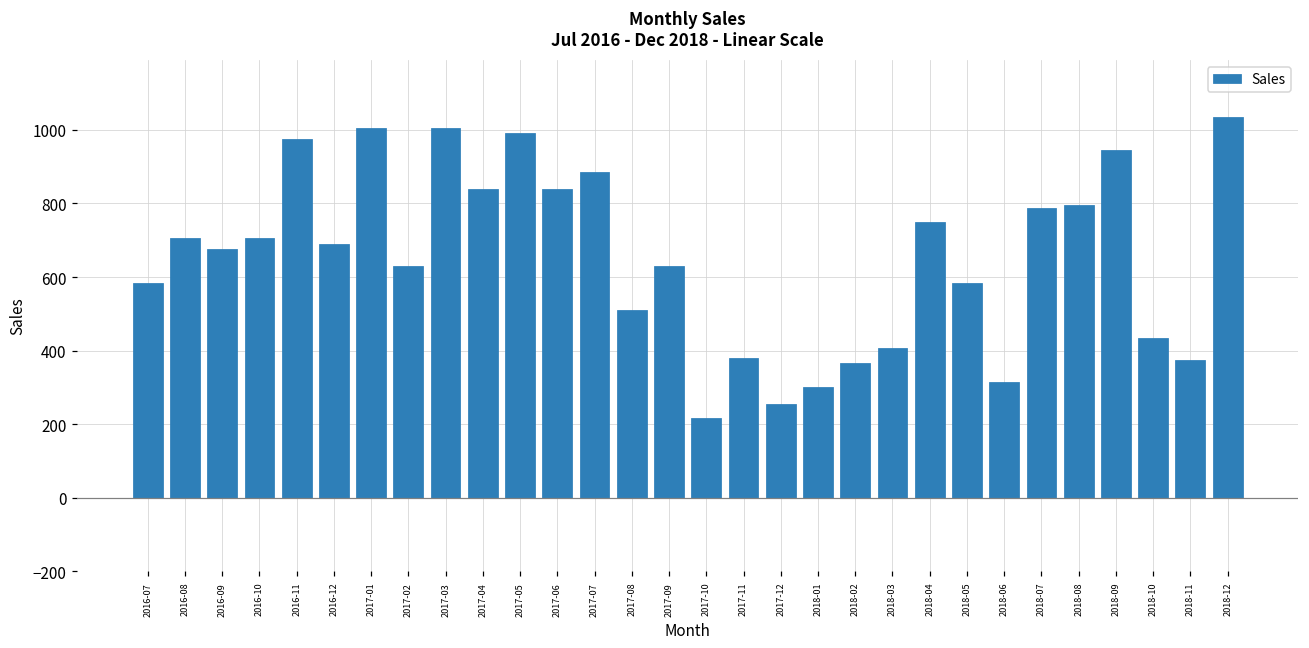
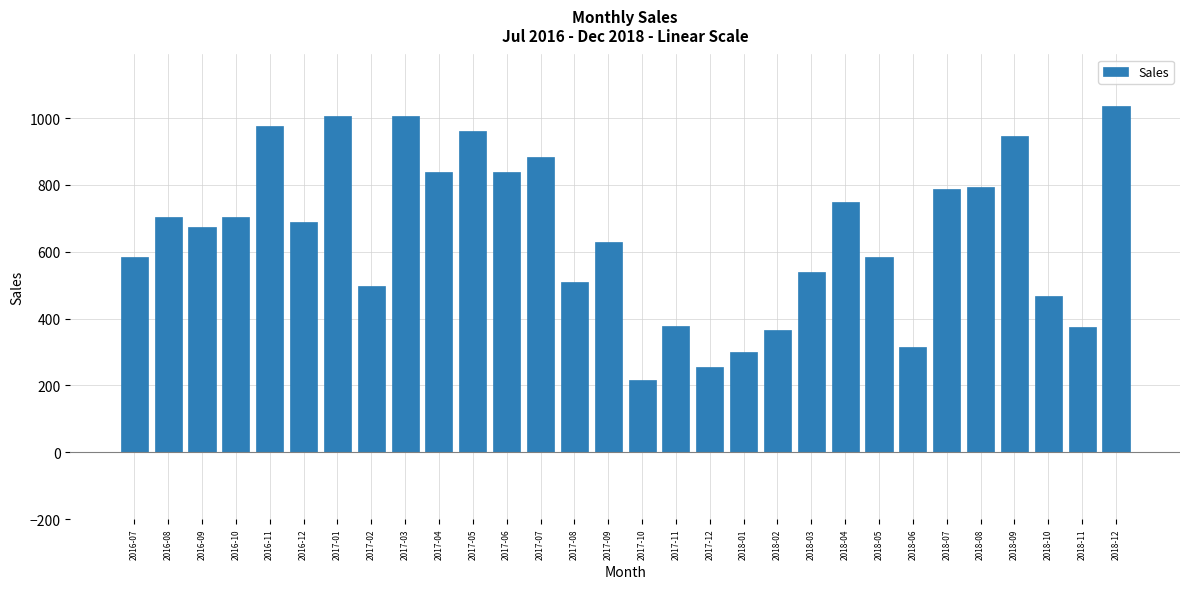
2017-02: 630 -> 500
2017-05: 990 -> 960
2018-03: 410 -> 540
2018-10: 440 -> 470
